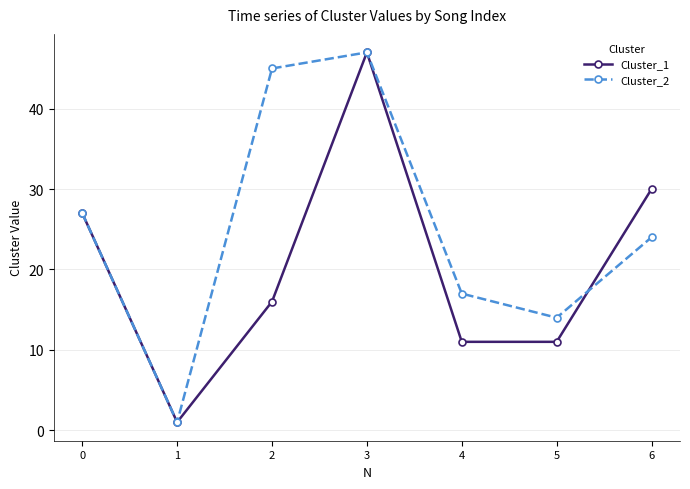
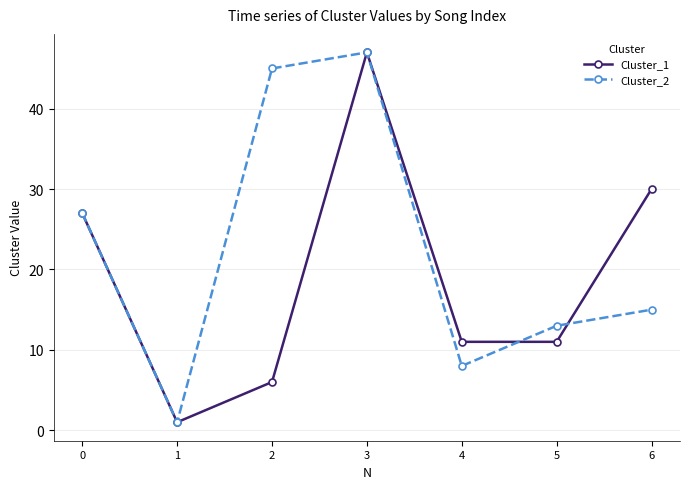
Cluster_1, 2: 16 -> 6
Cluster_2, 4: 17 -> 8
Cluster_2, 5: 14 -> 13
Cluster_2, 6: 24 -> 15
